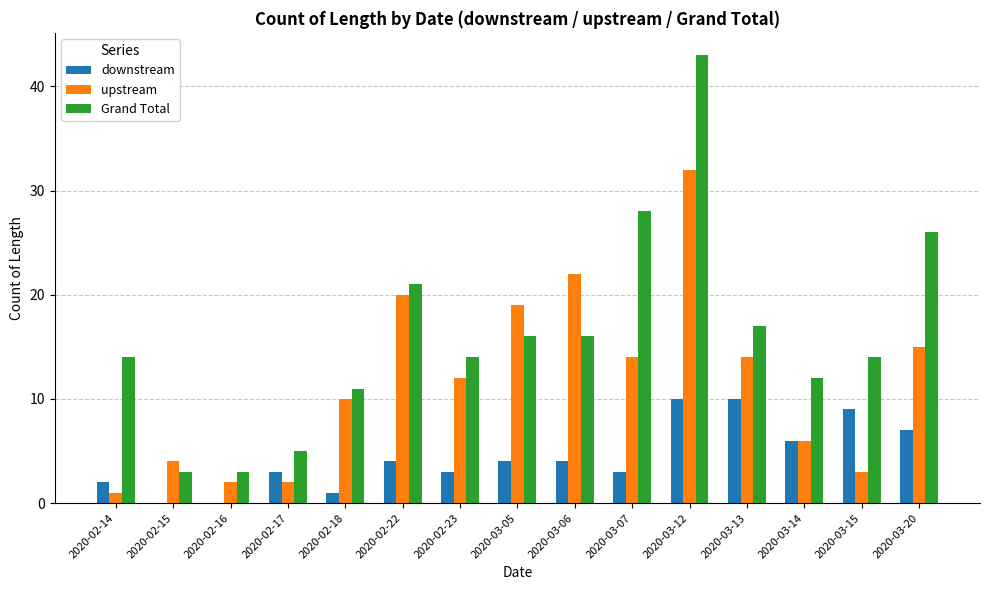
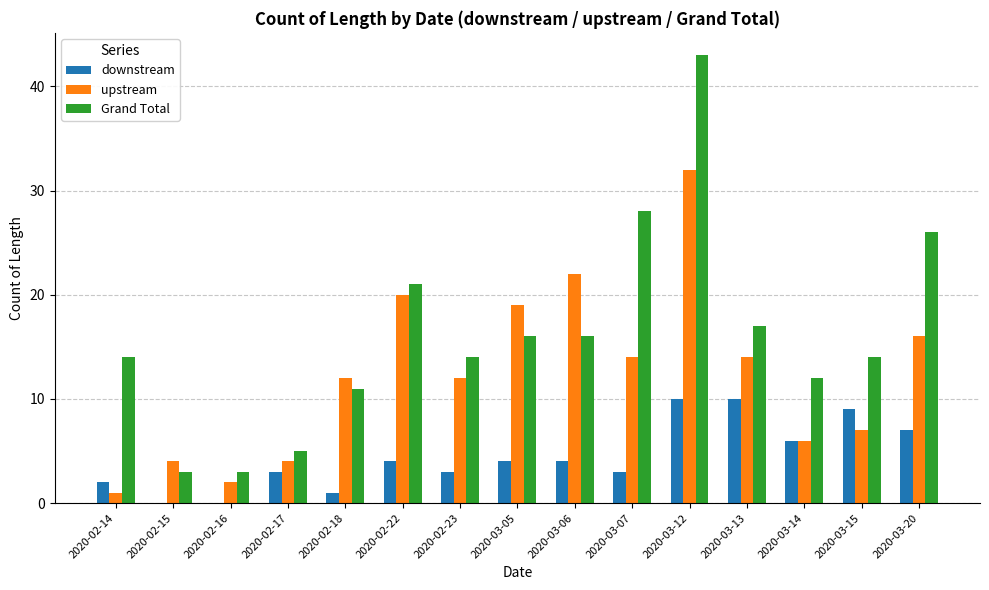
upstream, 2020-02-17: 2 -> 4
upstream, 2020-02-18: 10 -> 12
upstream, 2020-03-15: 3 -> 7
upstream, 2020-03-20: 15 -> 16
